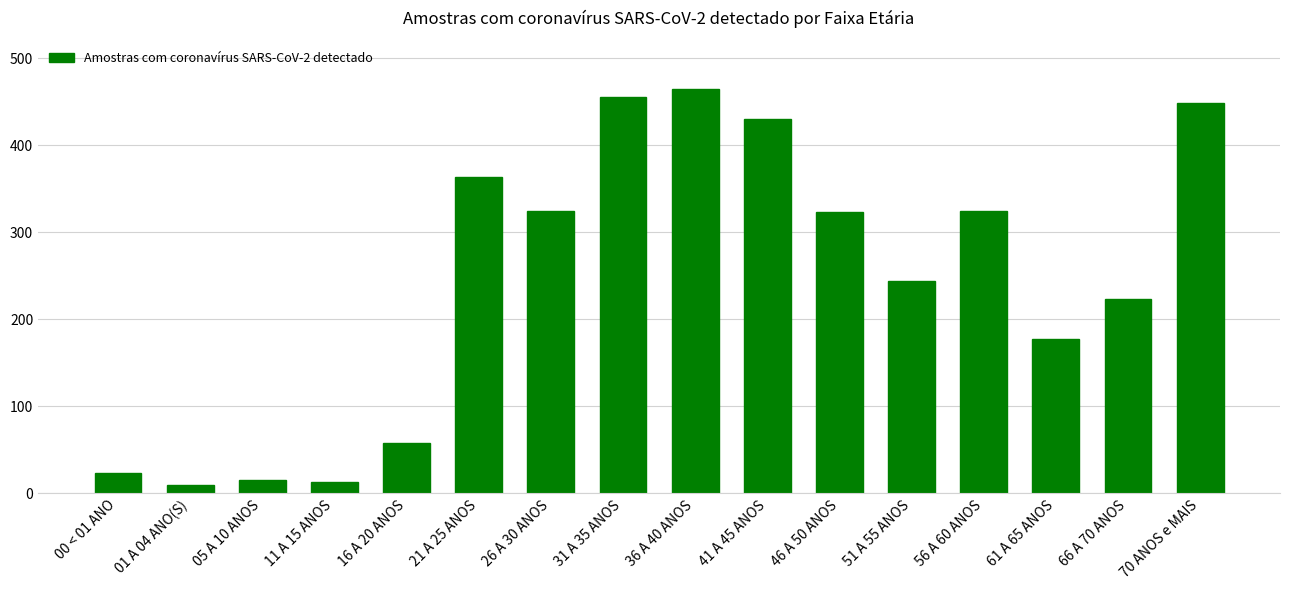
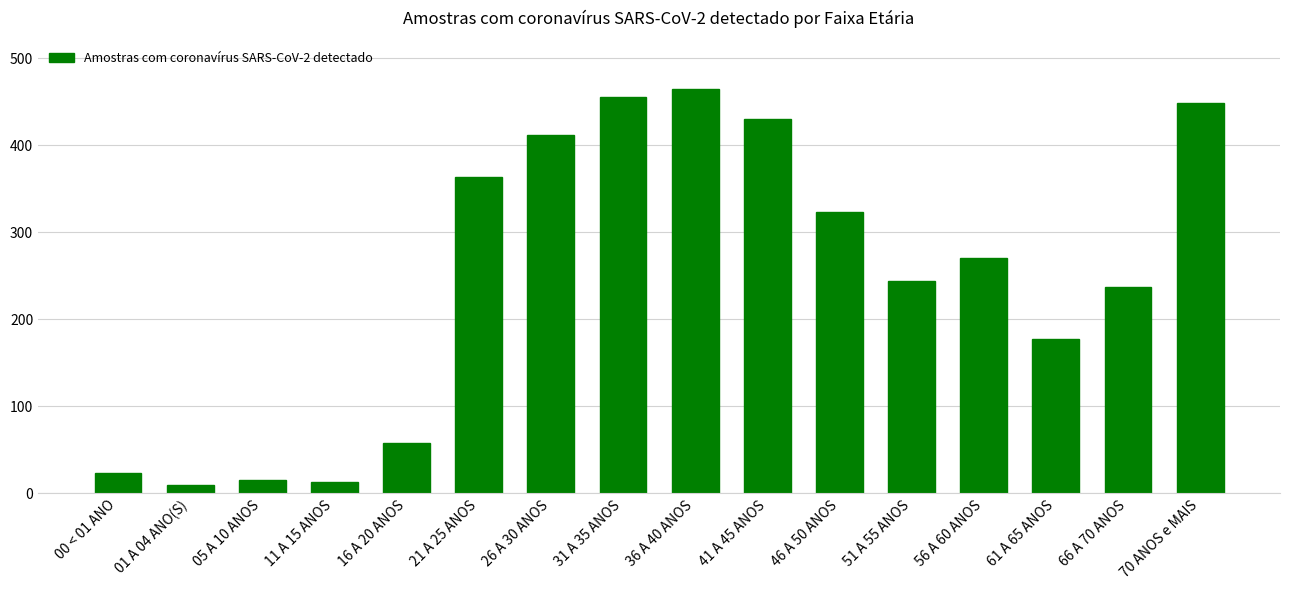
26 A 30 ANOS: 320 -> 410
56 A 60 ANOS: 320 -> 270
66 A 70 ANOS: 220 -> 240
